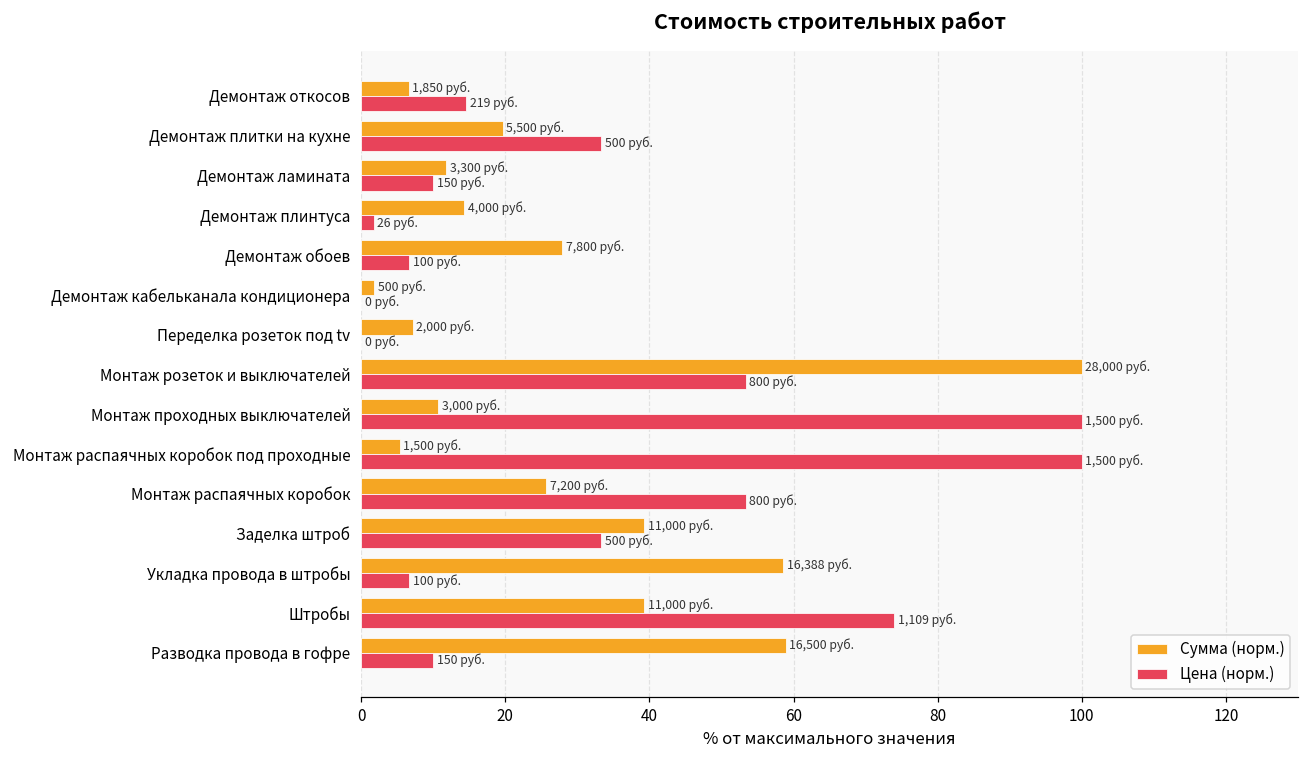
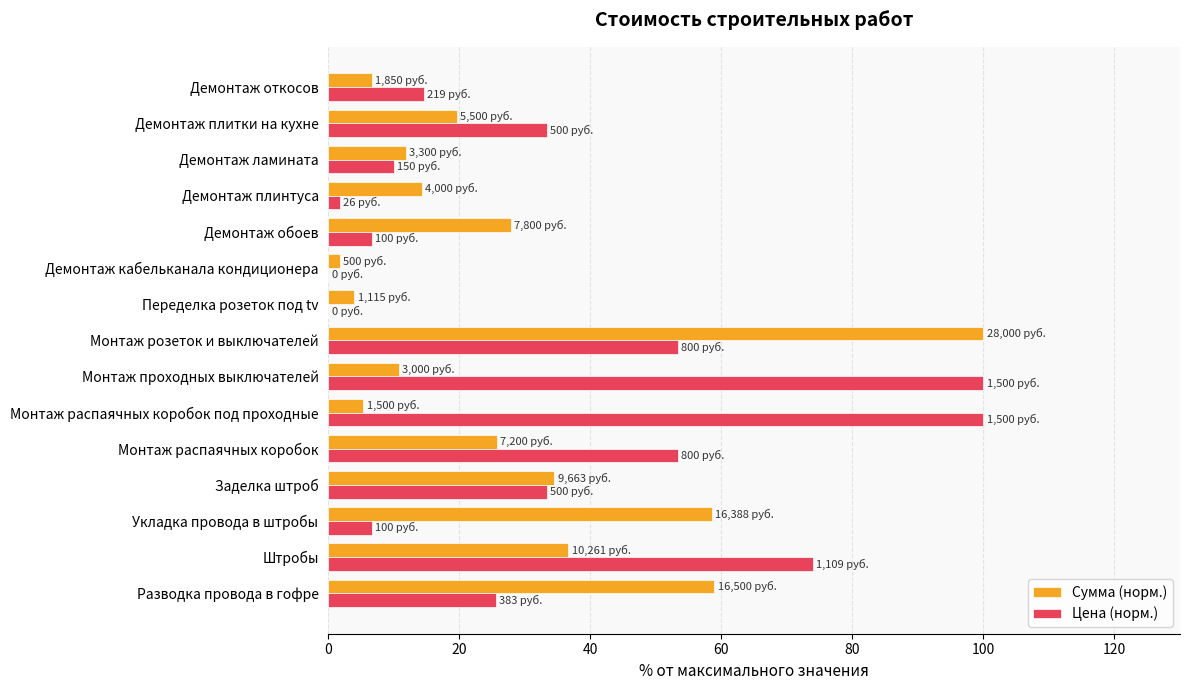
Сумма (норм.), Переделка розеток под tv: 2,000 -> 1,115
Сумма (норм.), Заделка штроб: 11,000 -> 9,663
Сумма (норм.), Штробы: 11,000 -> 10,261
Цена (норм.), Разводка провода в гофре: 150 -> 383
